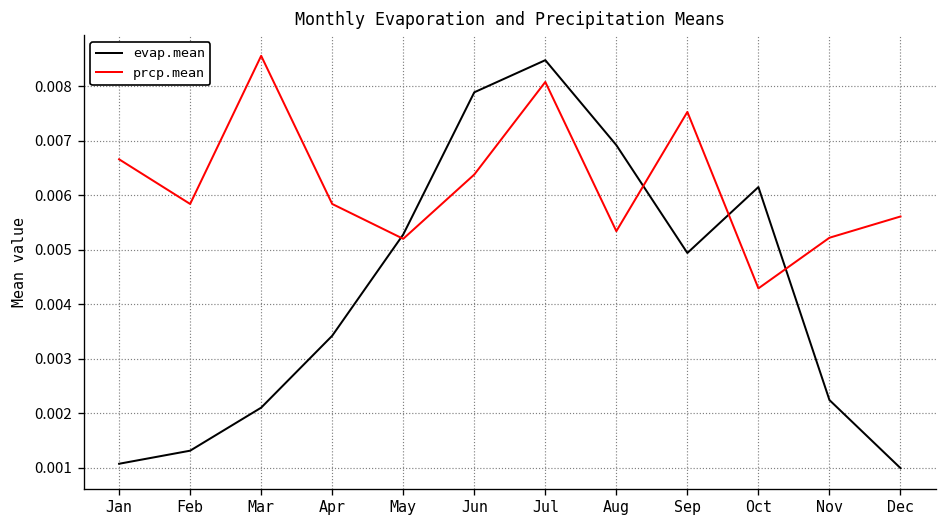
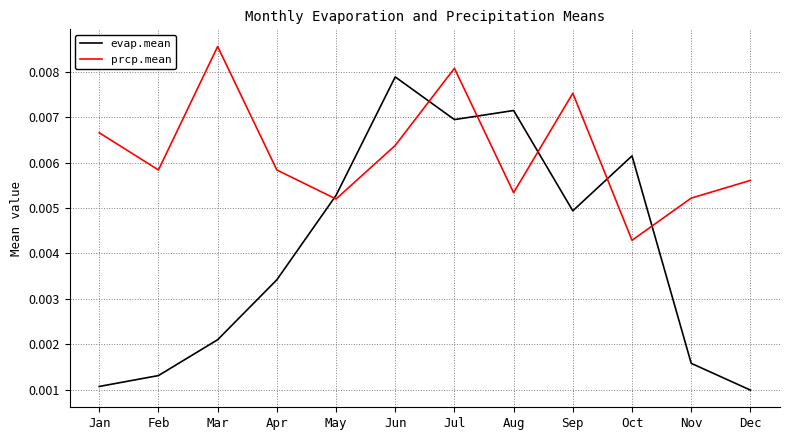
evap.mean, Jul: 0.0085 -> 0.0070
evap.mean, Aug: 0.0069 -> 0.0072
evap.mean, Nov: 0.0022 -> 0.0016
